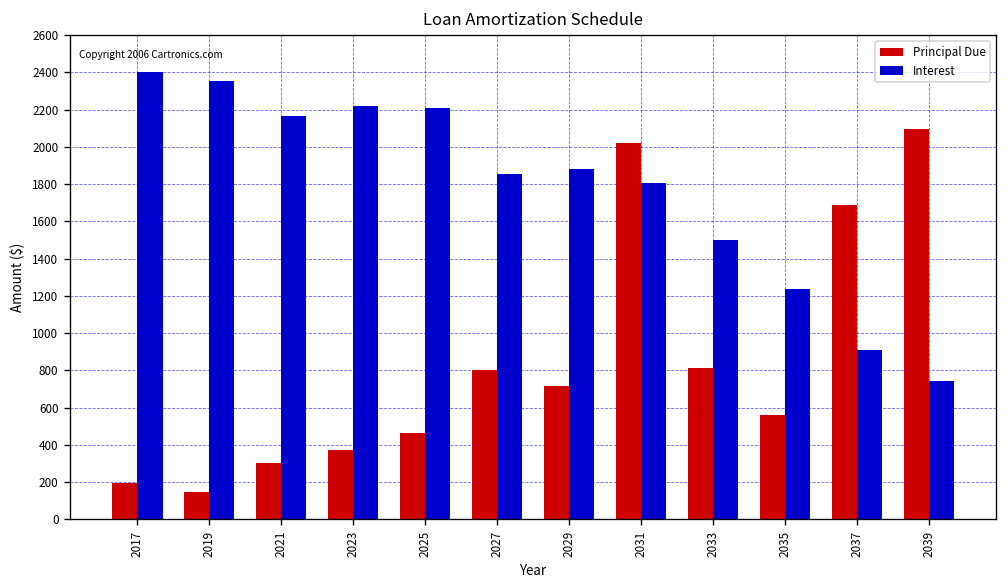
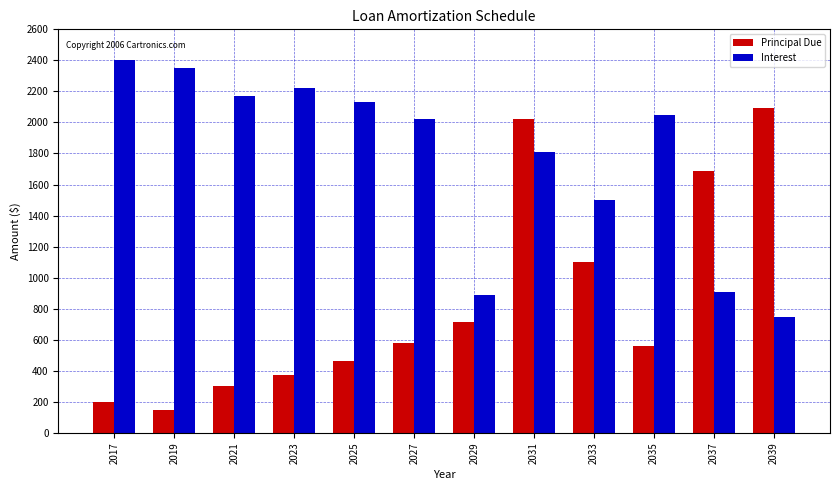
Interest, 2025: 2210 -> 2130
Principal Due, 2027: 800 -> 580
Interest, 2027: 1860 -> 2020
Interest, 2029: 1880 -> 890
Principal Due, 2033: 820 -> 1100
Interest, 2035: 1230 -> 2050
